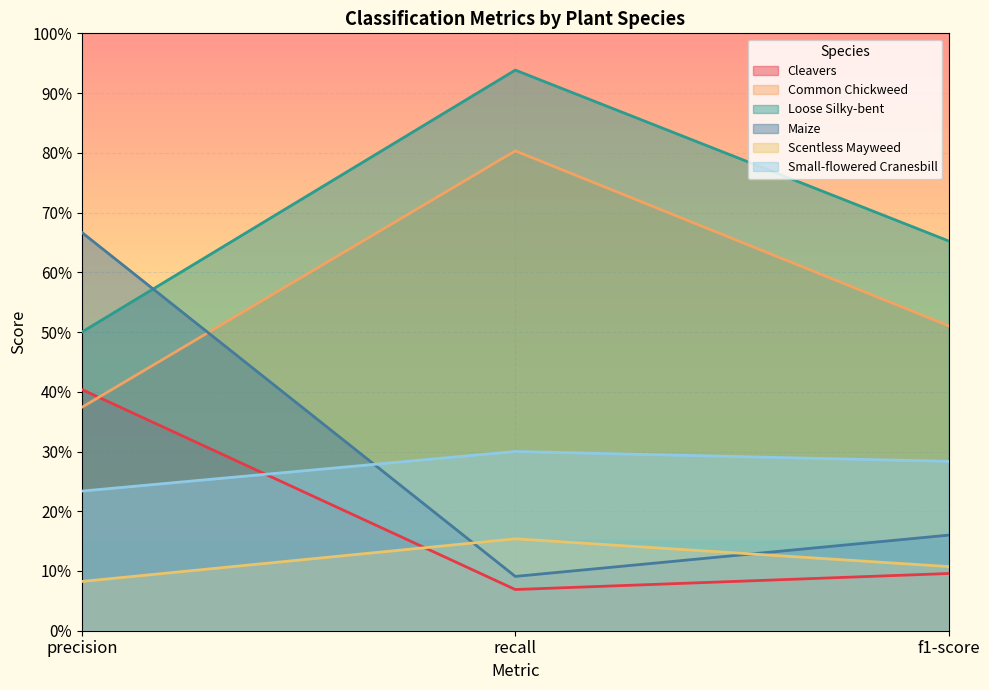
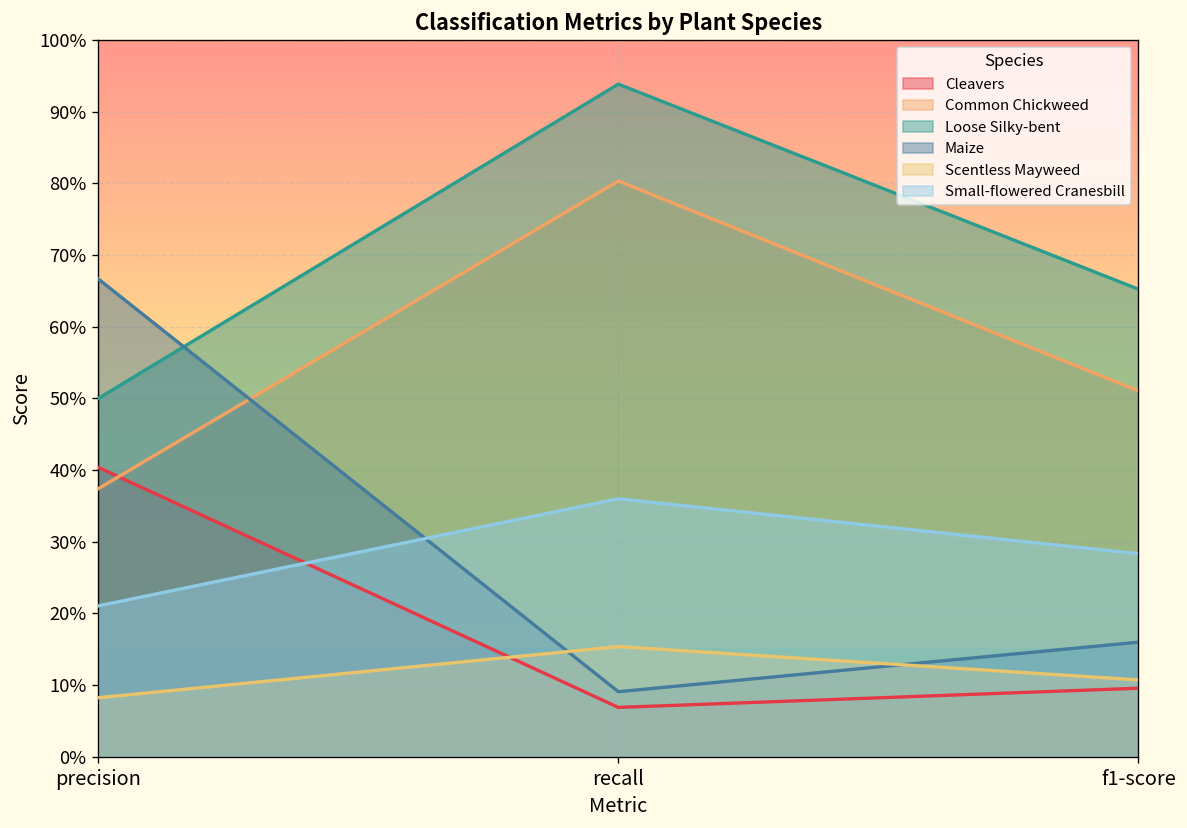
Small-flowered Cranesbill, precision: 23% -> 21%
Small-flowered Cranesbill, recall: 30% -> 36%
